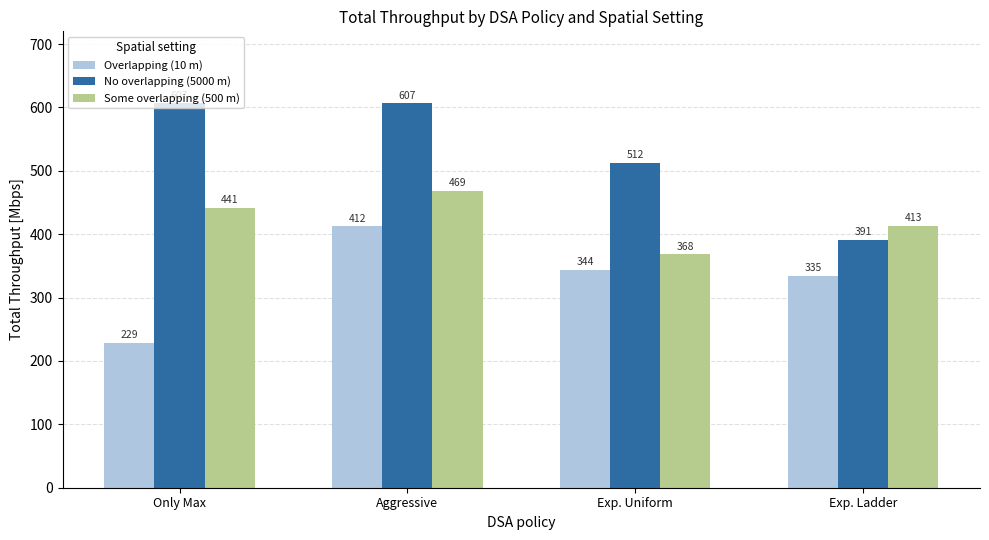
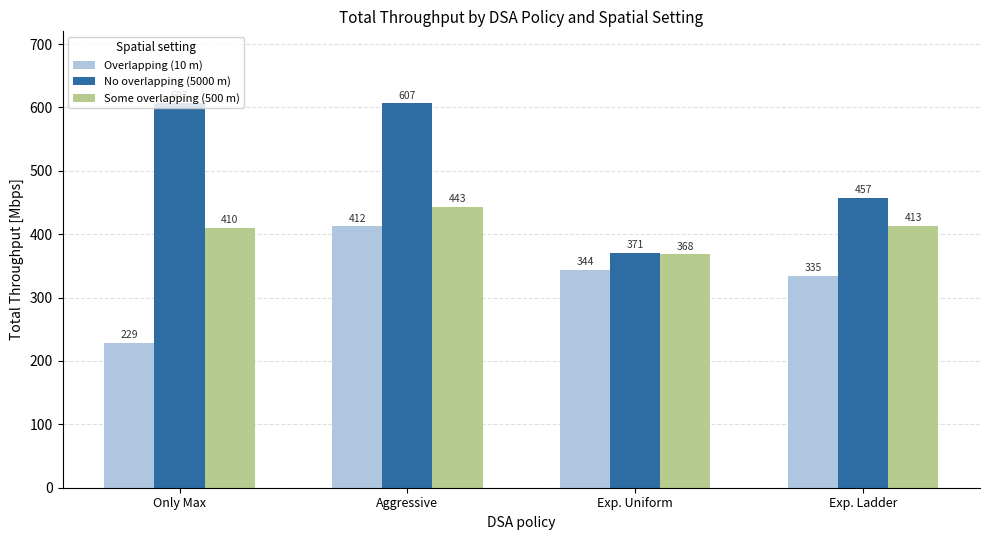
Some overlapping (500 m), Only Max: 441 -> 410
Some overlapping (500 m), Aggressive: 469 -> 443
No overlapping (5000 m), Exp. Uniform: 512 -> 371
No overlapping (5000 m), Exp. Ladder: 391 -> 457
